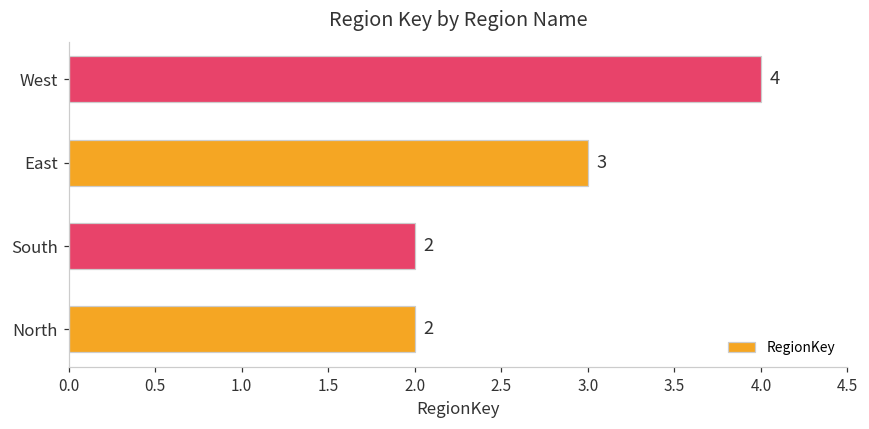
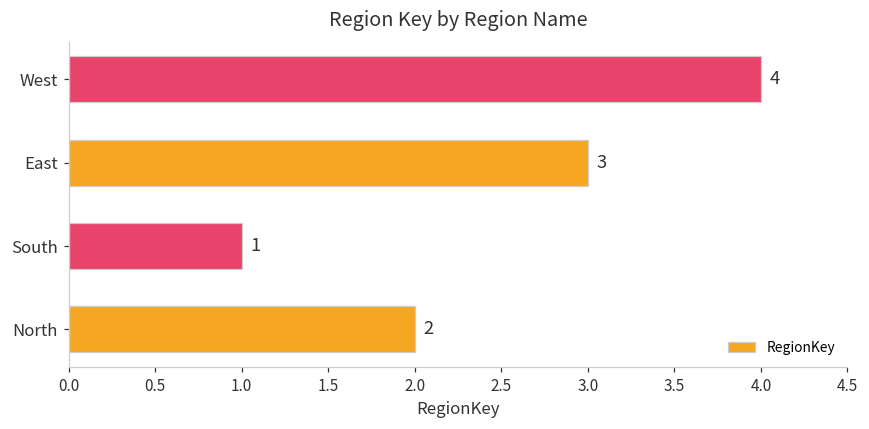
South: 2 -> 1
